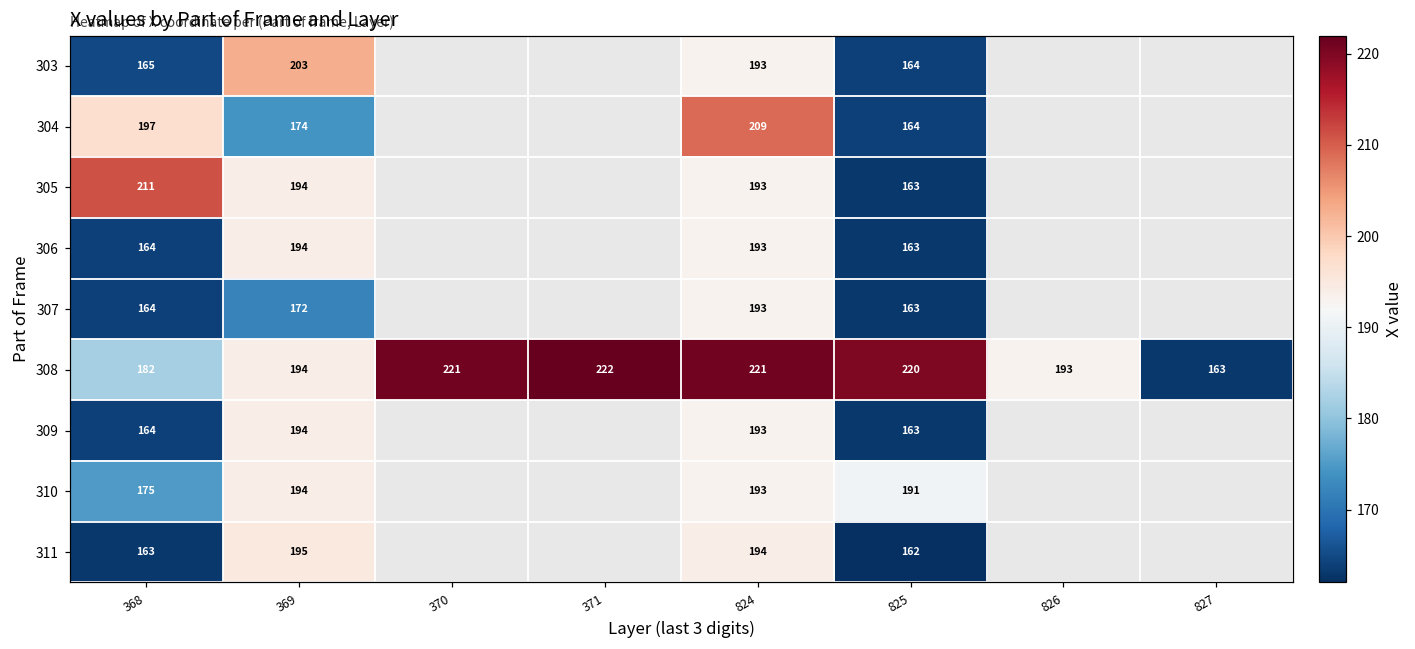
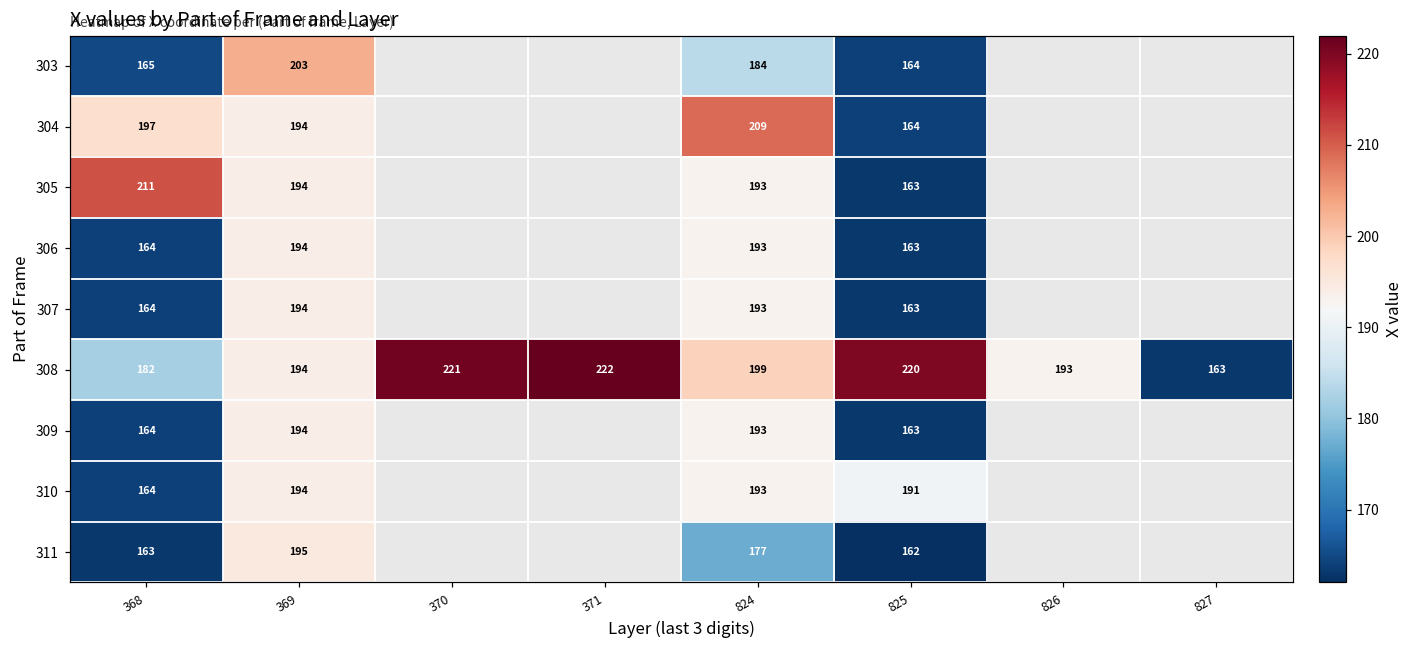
303, 824: 193 -> 184
304, 369: 174 -> 194
307, 369: 172 -> 194
308, 824: 221 -> 199
310, 368: 175 -> 164
311, 824: 194 -> 177
